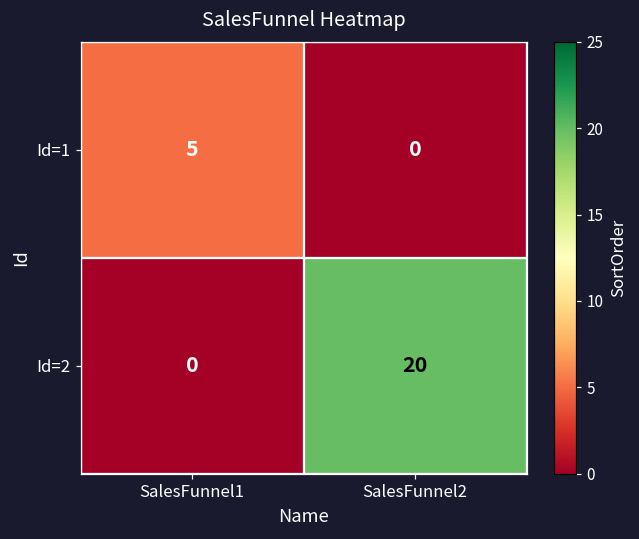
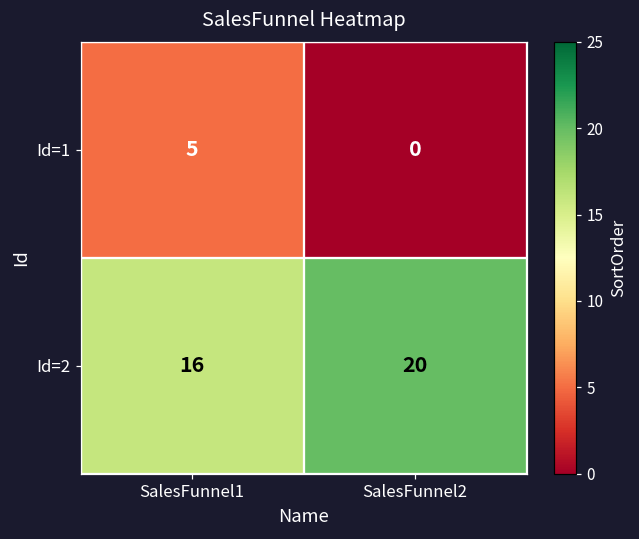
Id=2, SalesFunnel1: 0 -> 16
